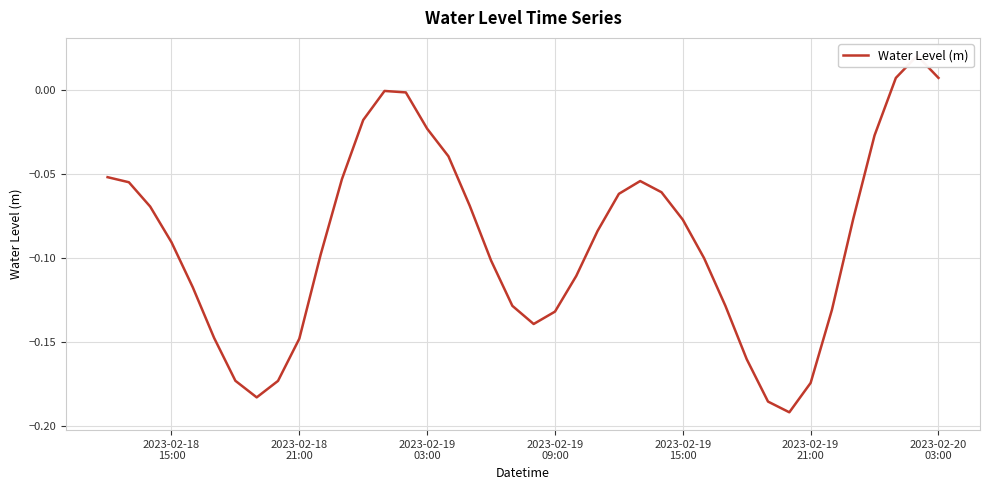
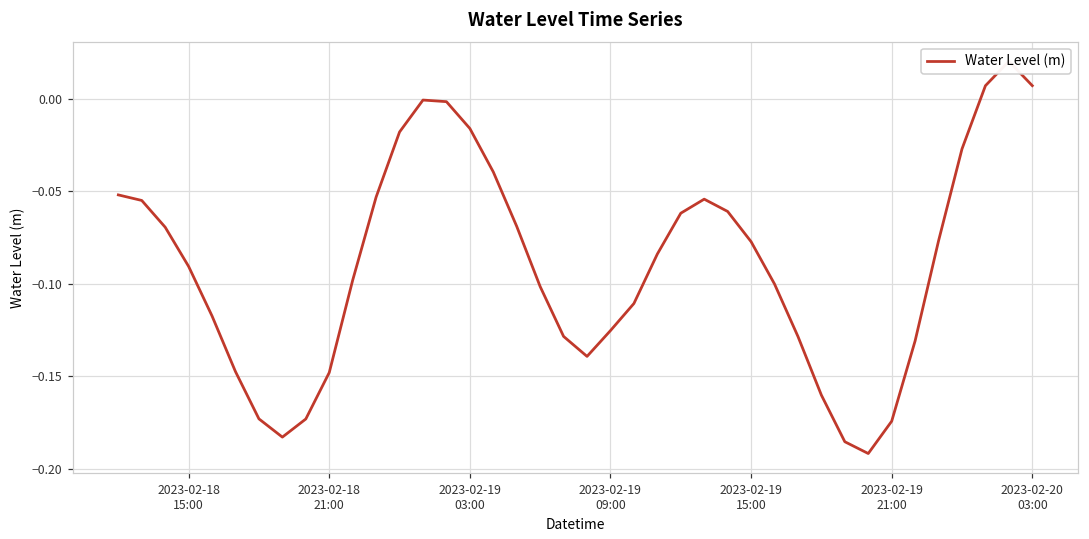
2023-02-19 03:00: -0.023 -> -0.016
2023-02-19 09:00: -0.132 -> -0.125
